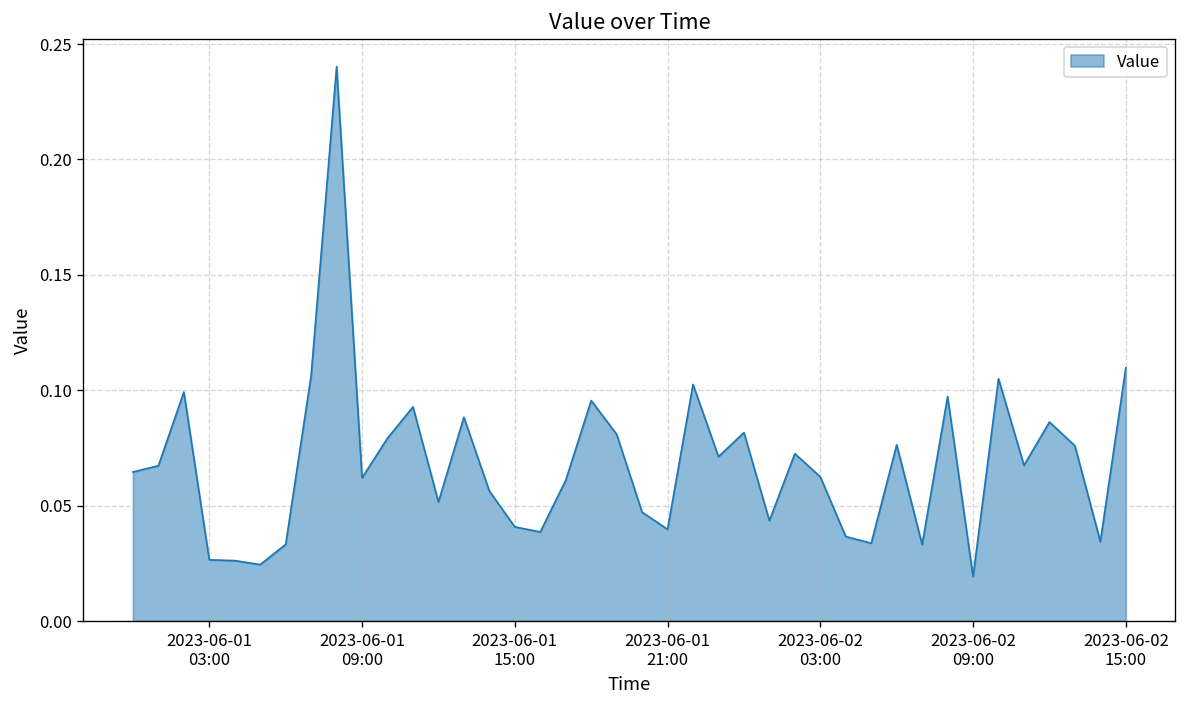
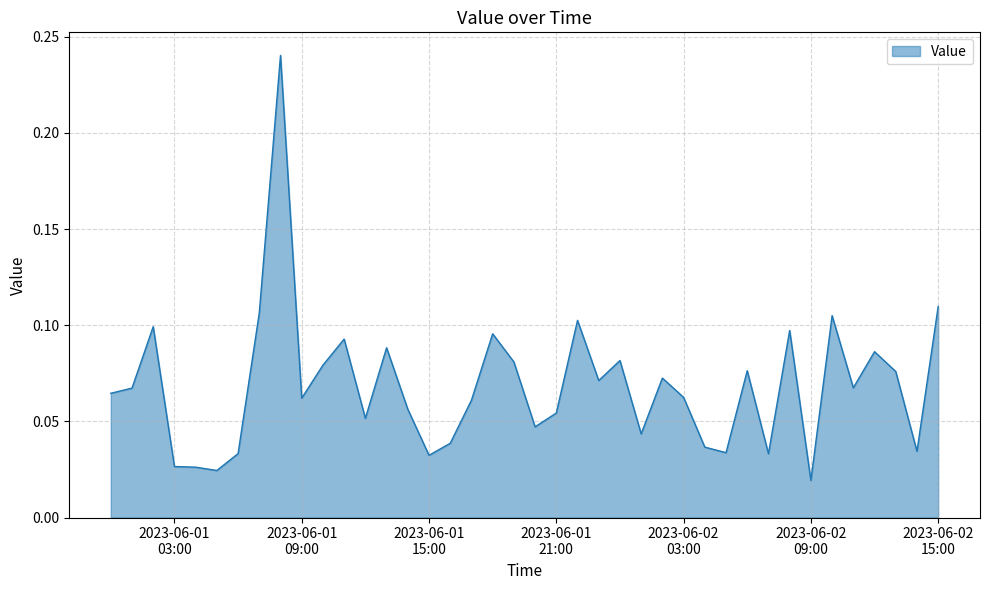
2023-06-01 15:00: 0.041 -> 0.032
2023-06-01 21:00: 0.040 -> 0.054
